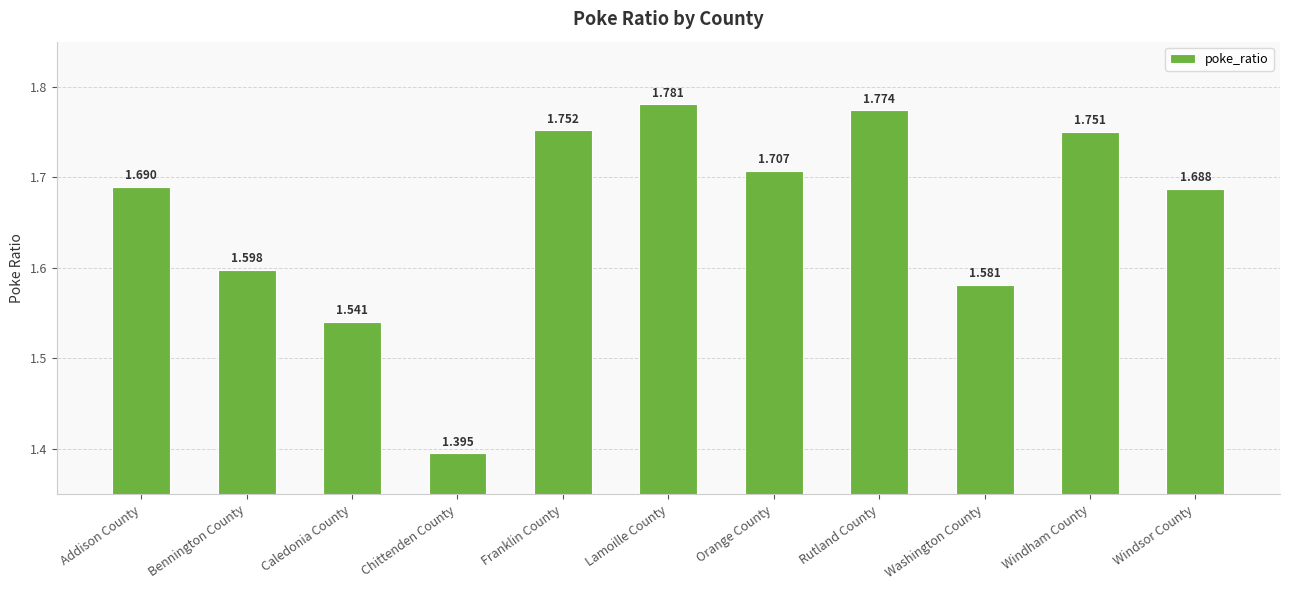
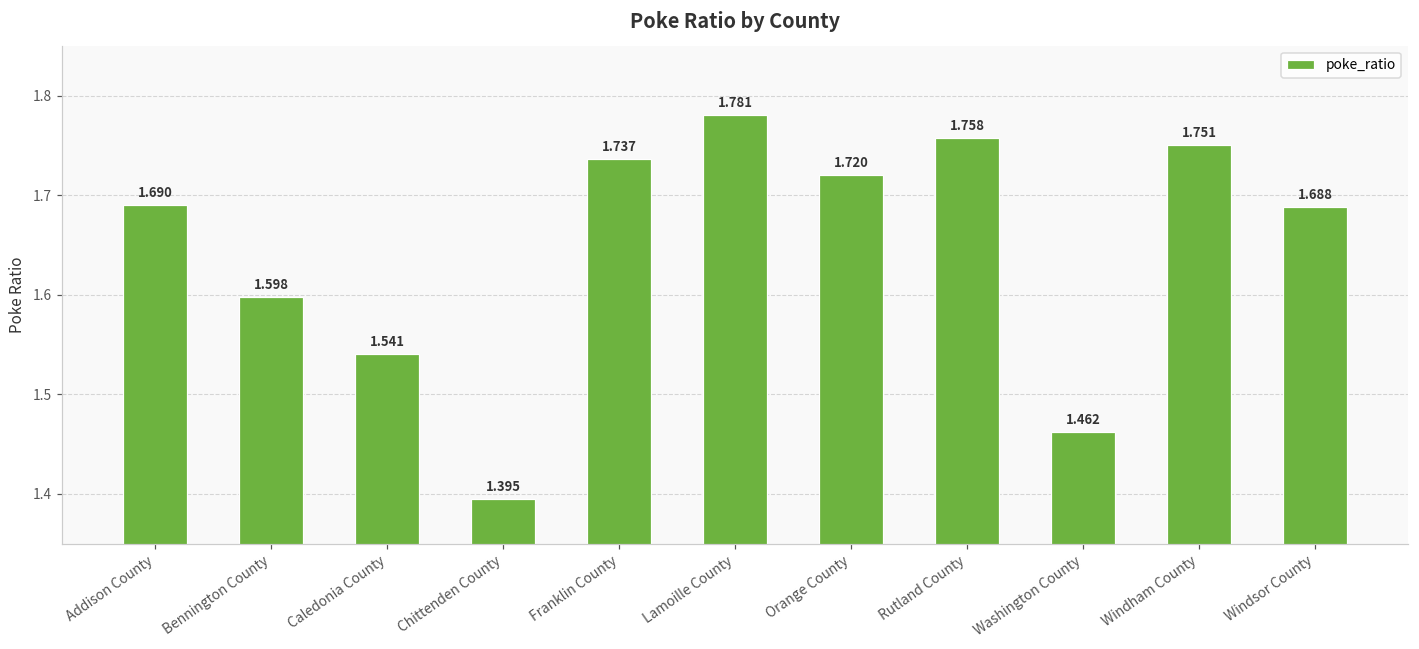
Franklin County: 1.752 -> 1.737
Orange County: 1.707 -> 1.720
Rutland County: 1.774 -> 1.758
Washington County: 1.581 -> 1.462
